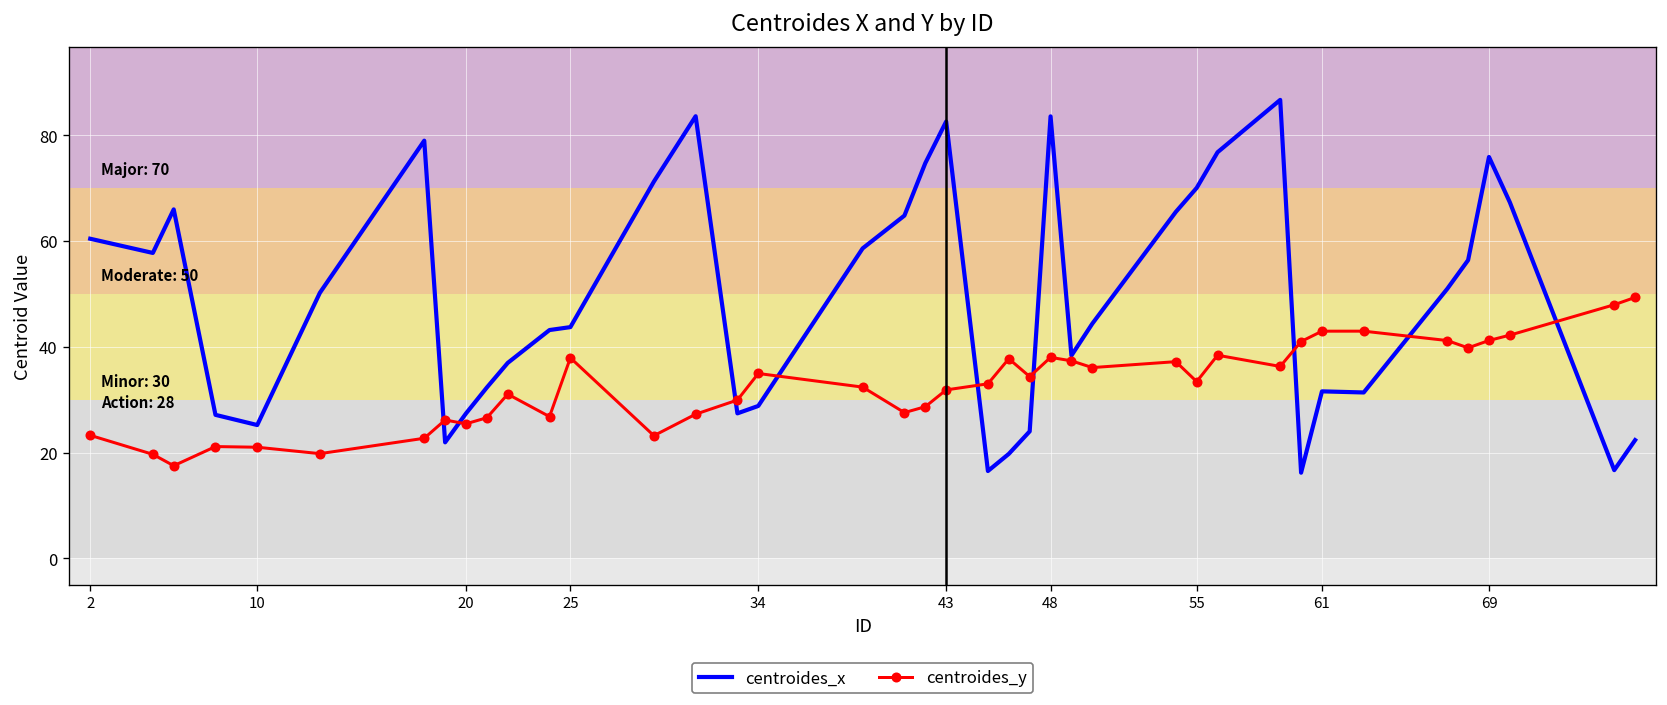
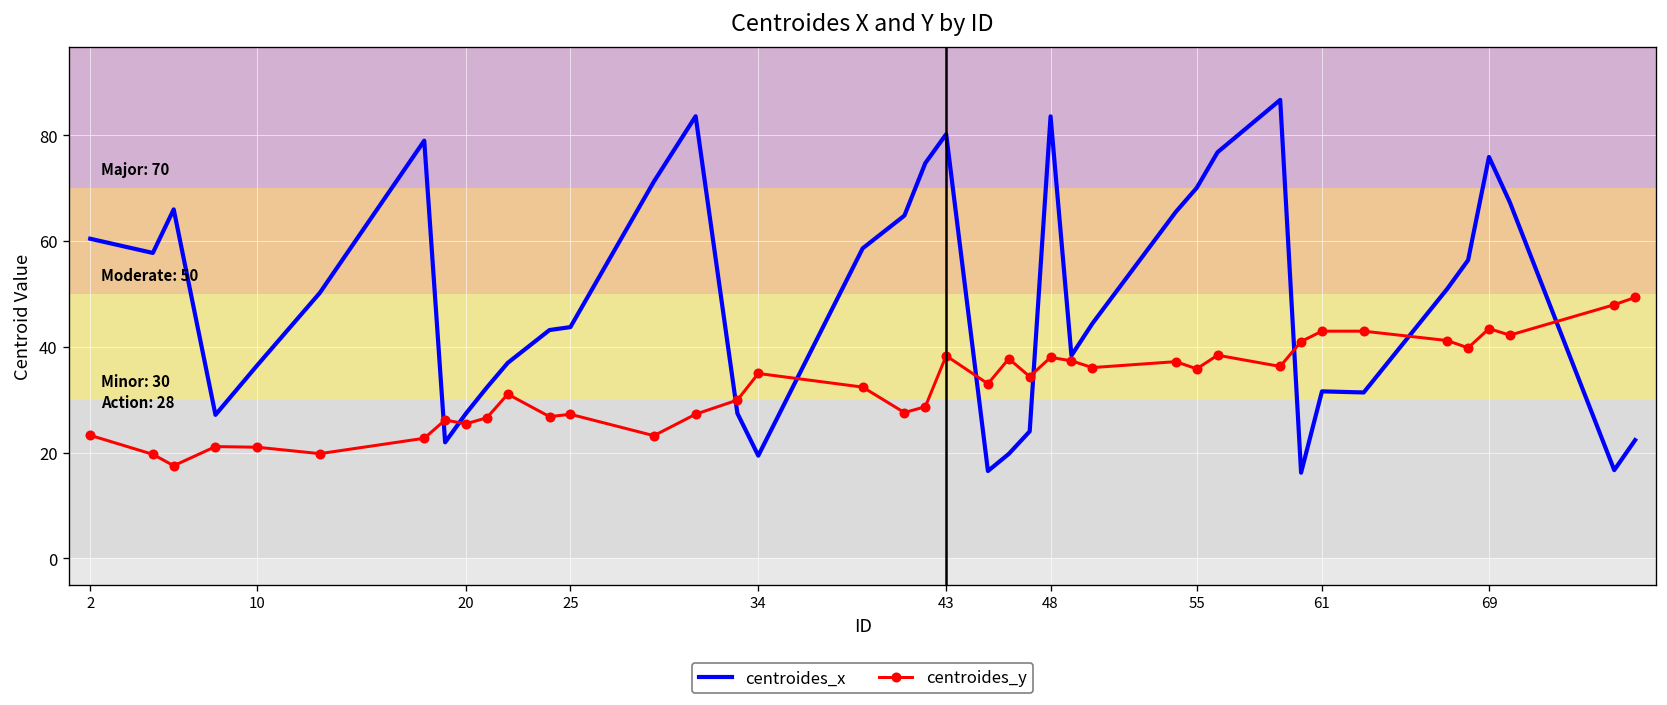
centroides_x, 10: 25 -> 37
centroides_y, 25: 38 -> 27
centroides_x, 34: 29 -> 19
centroides_x, 43: 83 -> 80
centroides_y, 43: 32 -> 38
centroides_y, 55: 33 -> 36
centroides_y, 69: 41 -> 43
